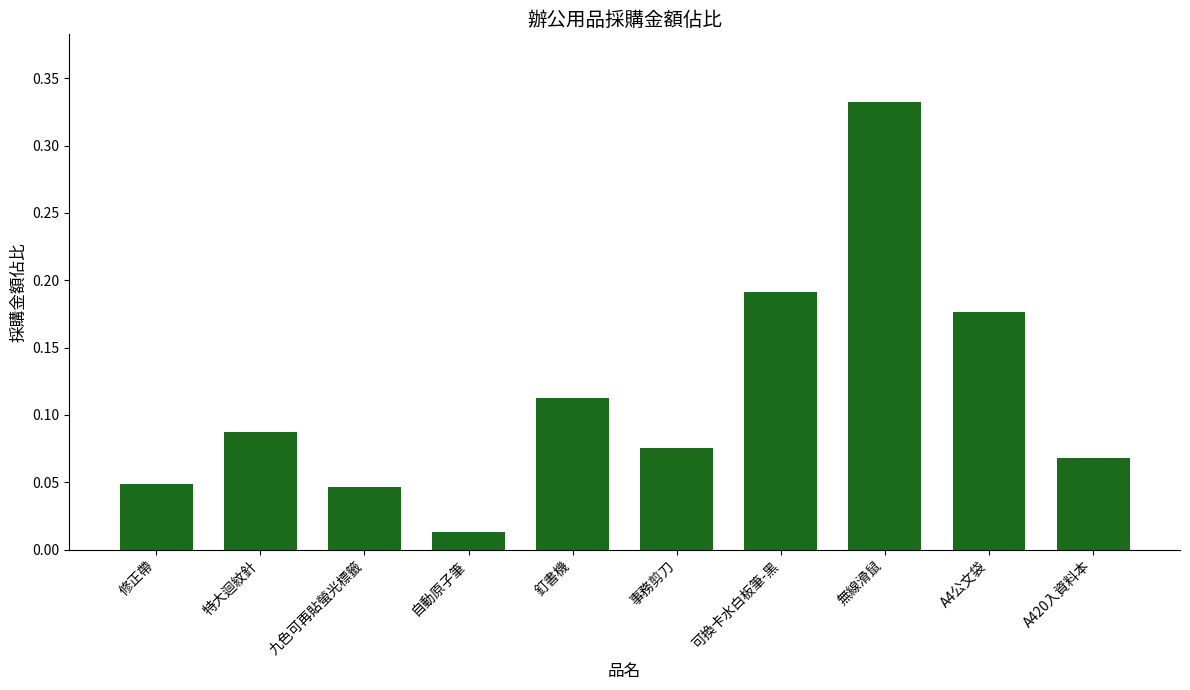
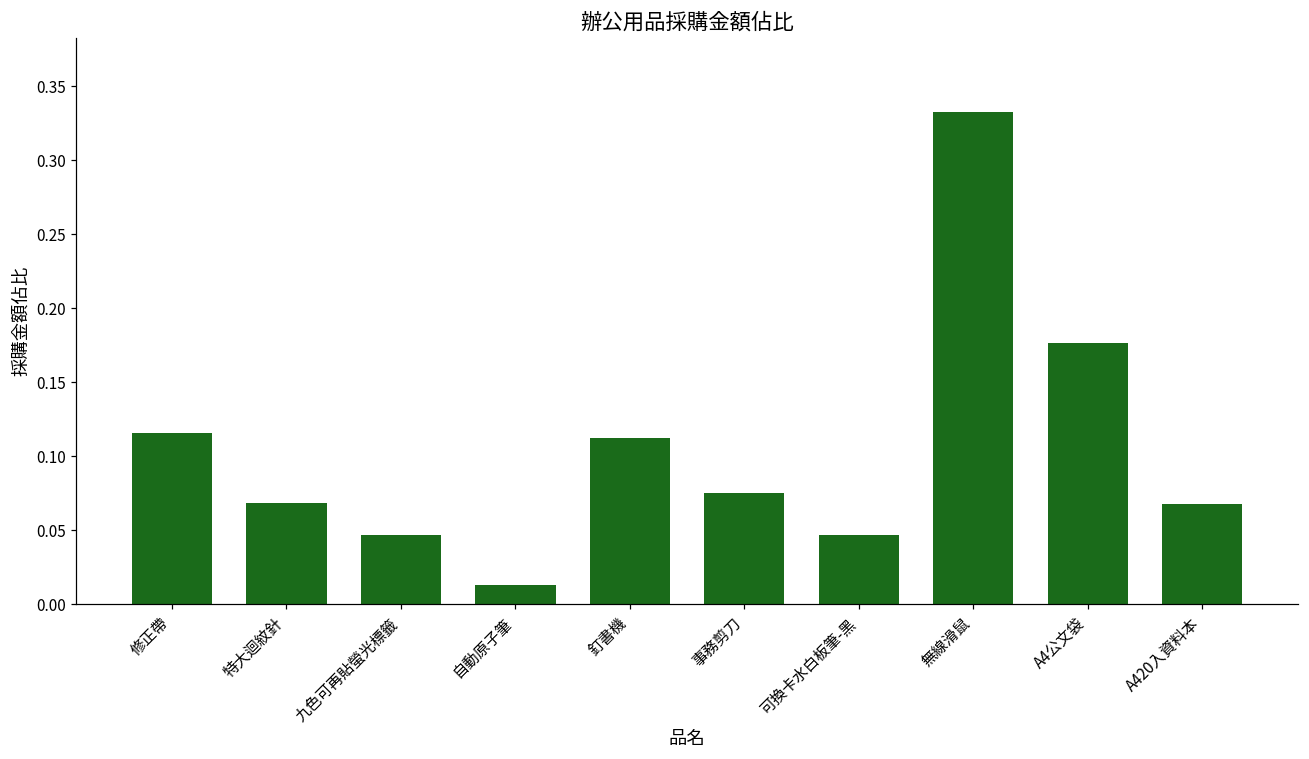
修正帶: 0.048 -> 0.116
特大迴紋針: 0.088 -> 0.069
可換卡水白板筆-黑: 0.191 -> 0.047
